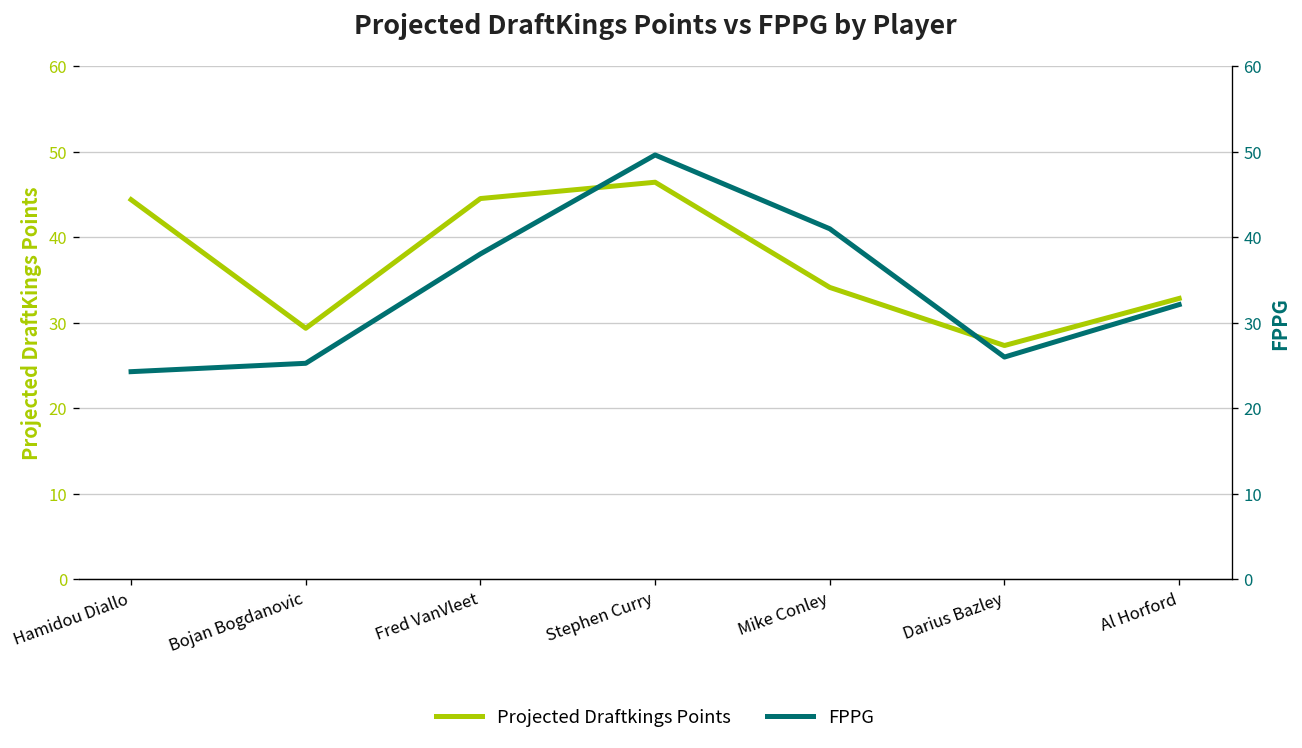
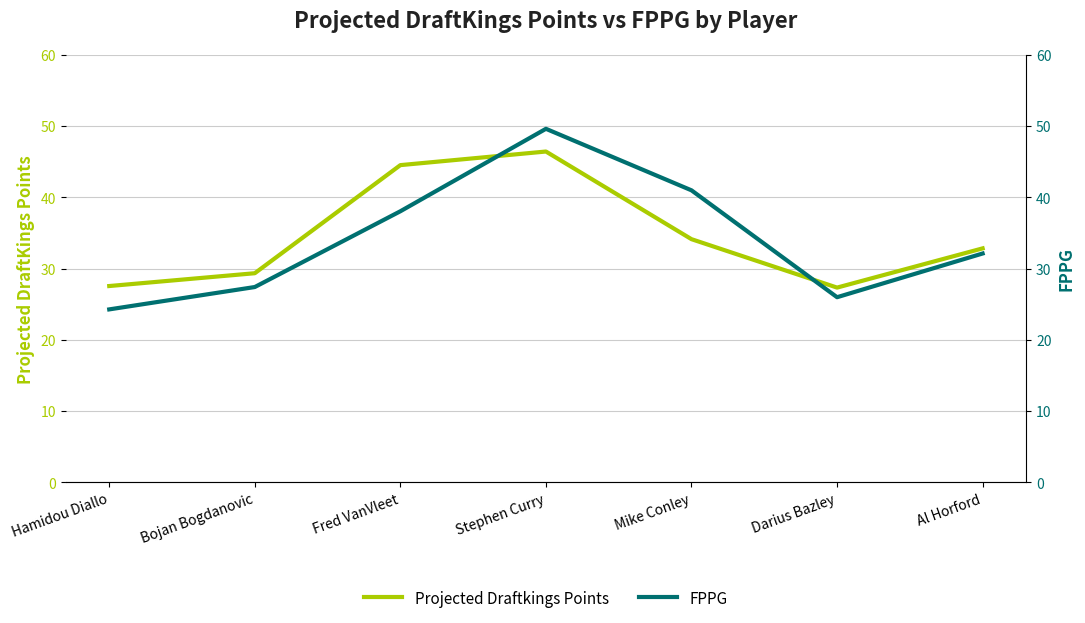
Projected Draftkings Points, Hamidou Diallo: 44 -> 28
FPPG, Bojan Bogdanovic: 25 -> 27
